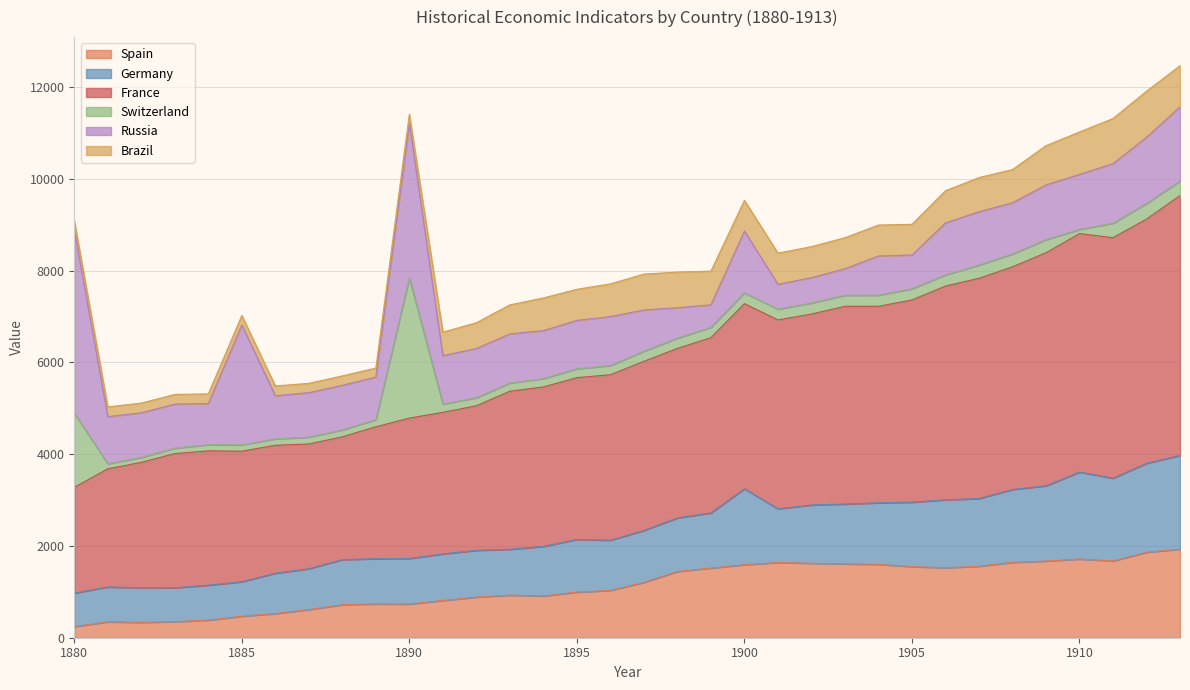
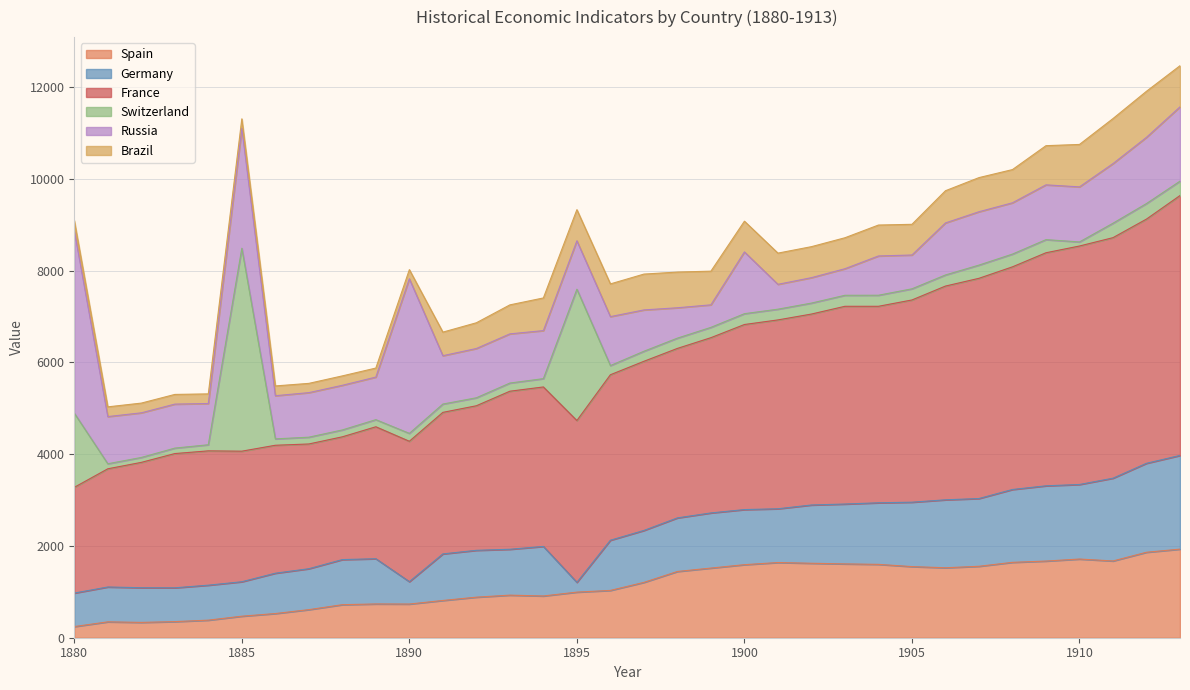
Switzerland, 1885: 100 -> 4400
Germany, 1890: 1000 -> 500
Switzerland, 1890: 3100 -> 200
Germany, 1895: 1100 -> 200
Switzerland, 1895: 200 -> 2900
Germany, 1900: 1700 -> 1200
Germany, 1910: 1900 -> 1600
